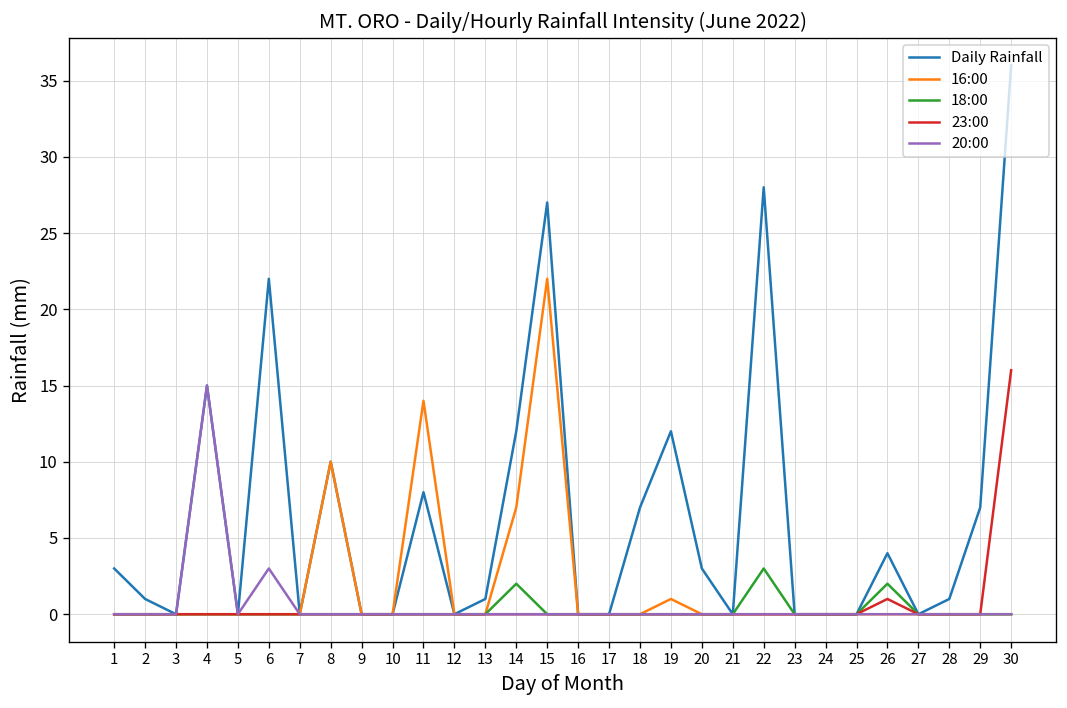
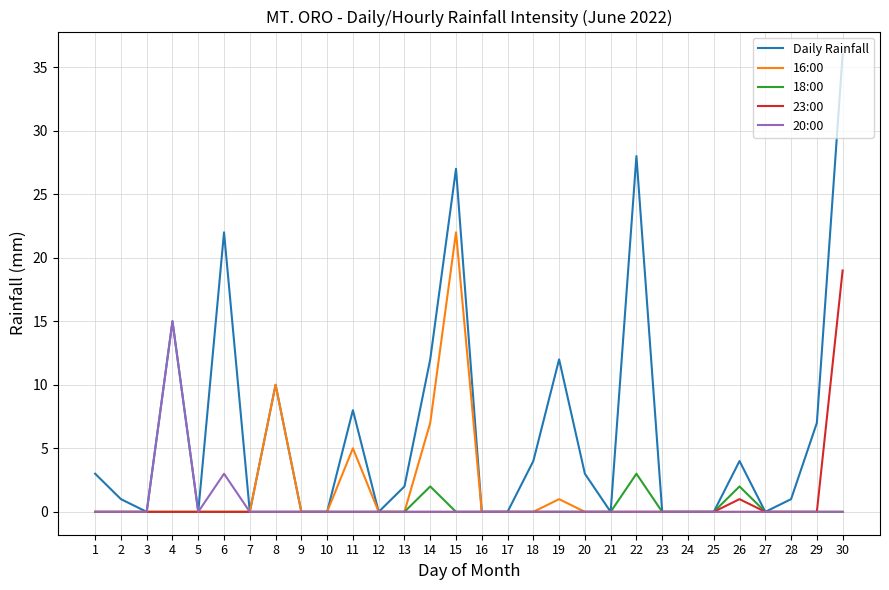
16:00, 11: 14 -> 5
Daily Rainfall, 13: 1 -> 2
Daily Rainfall, 18: 7 -> 4
23:00, 30: 16 -> 19
